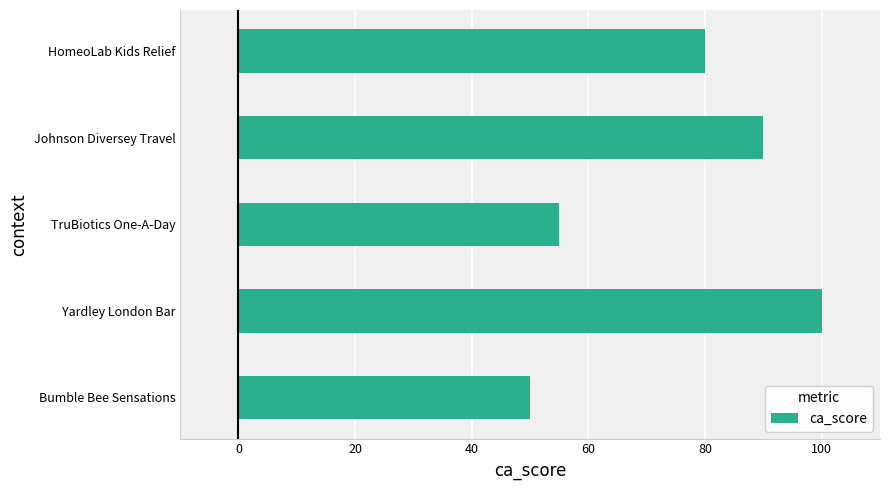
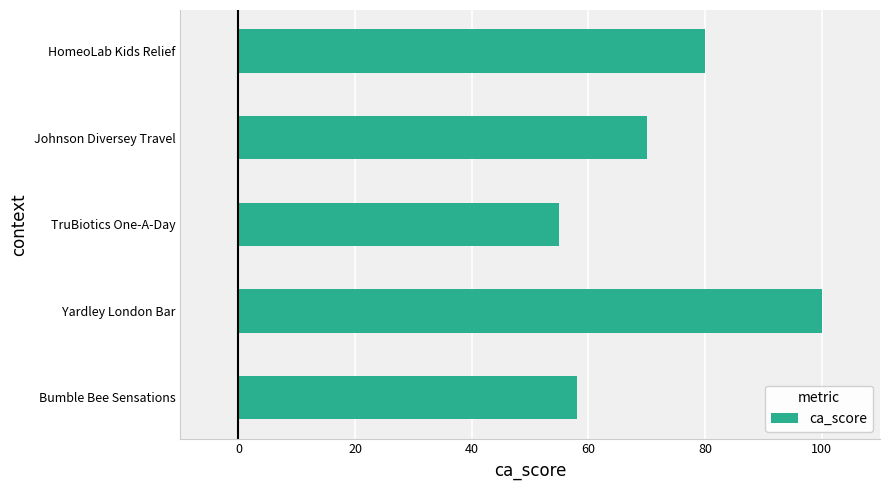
Johnson Diversey Travel: 90 -> 70
Bumble Bee Sensations: 50 -> 58
